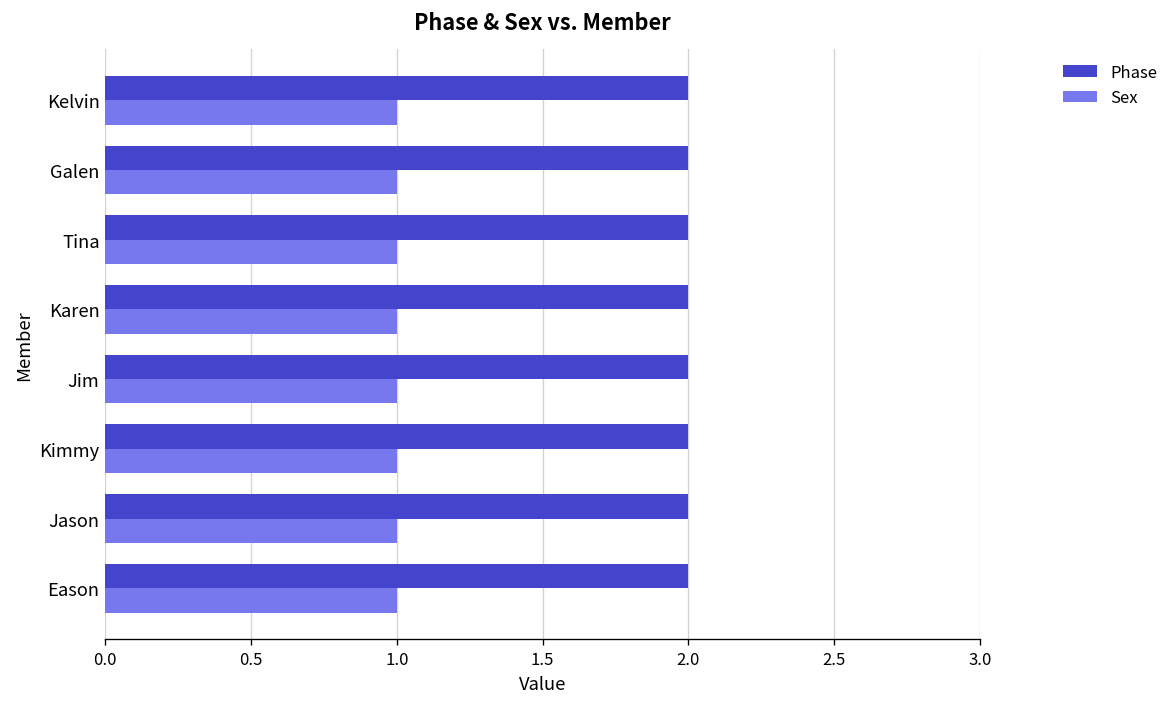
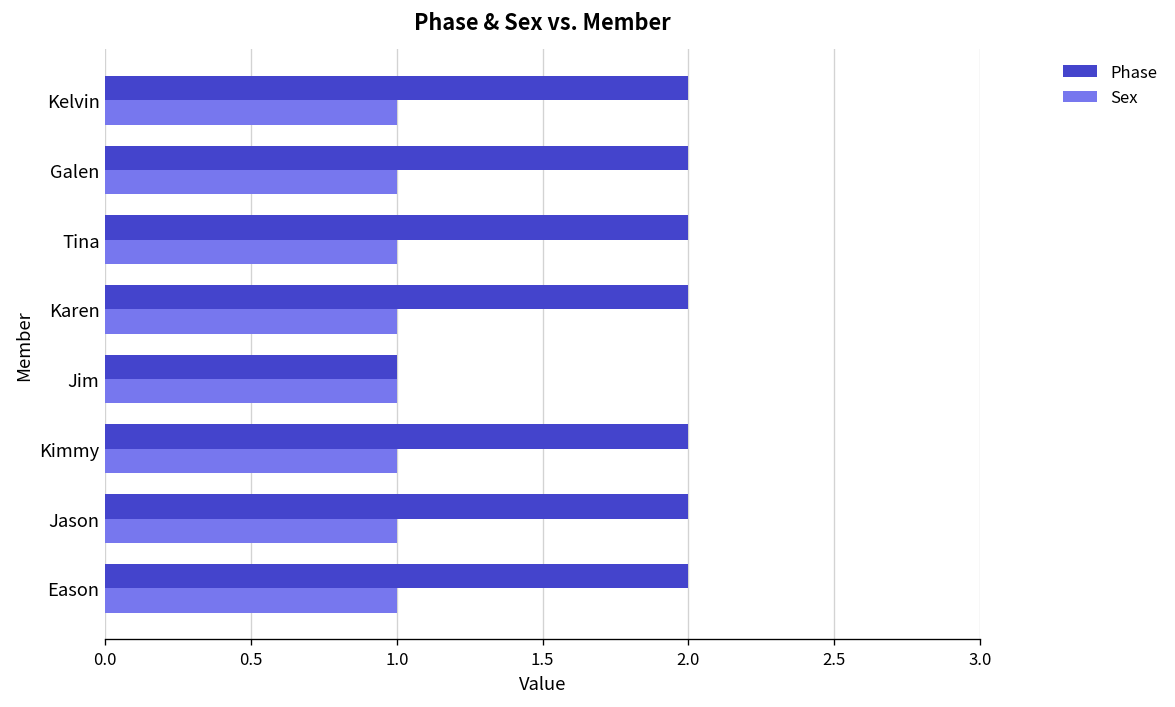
Phase, Jim: 2 -> 1
